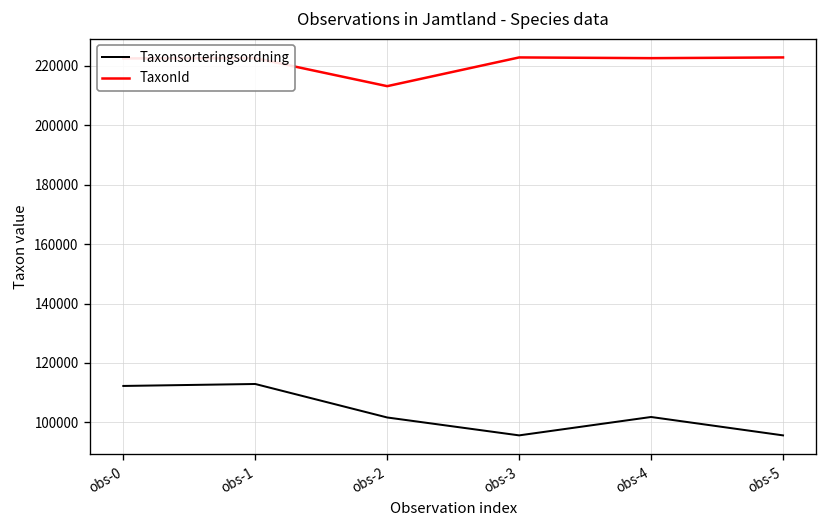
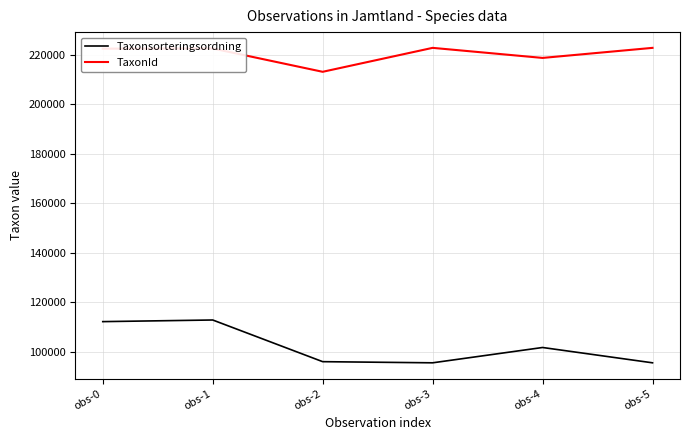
Taxonsorteringsordning, obs-2: 102000 -> 96000
TaxonId, obs-4: 222000 -> 219000
